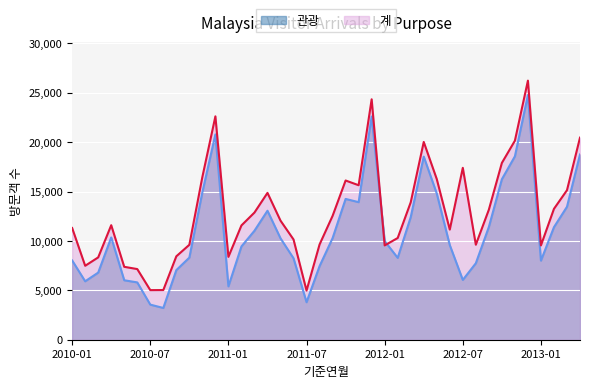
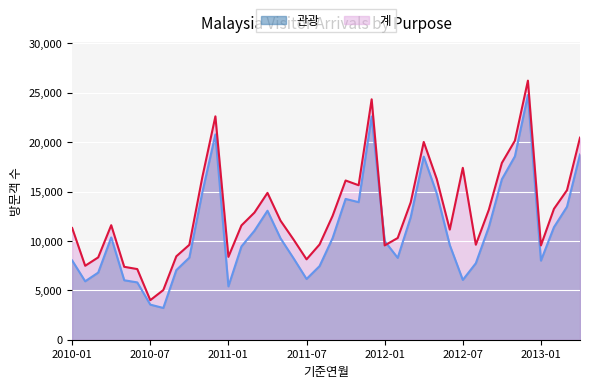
계, 2010-07: 5,000 -> 4,000
관광, 2011-07: 4,000 -> 6,000
계, 2011-07: 5,000 -> 8,000
